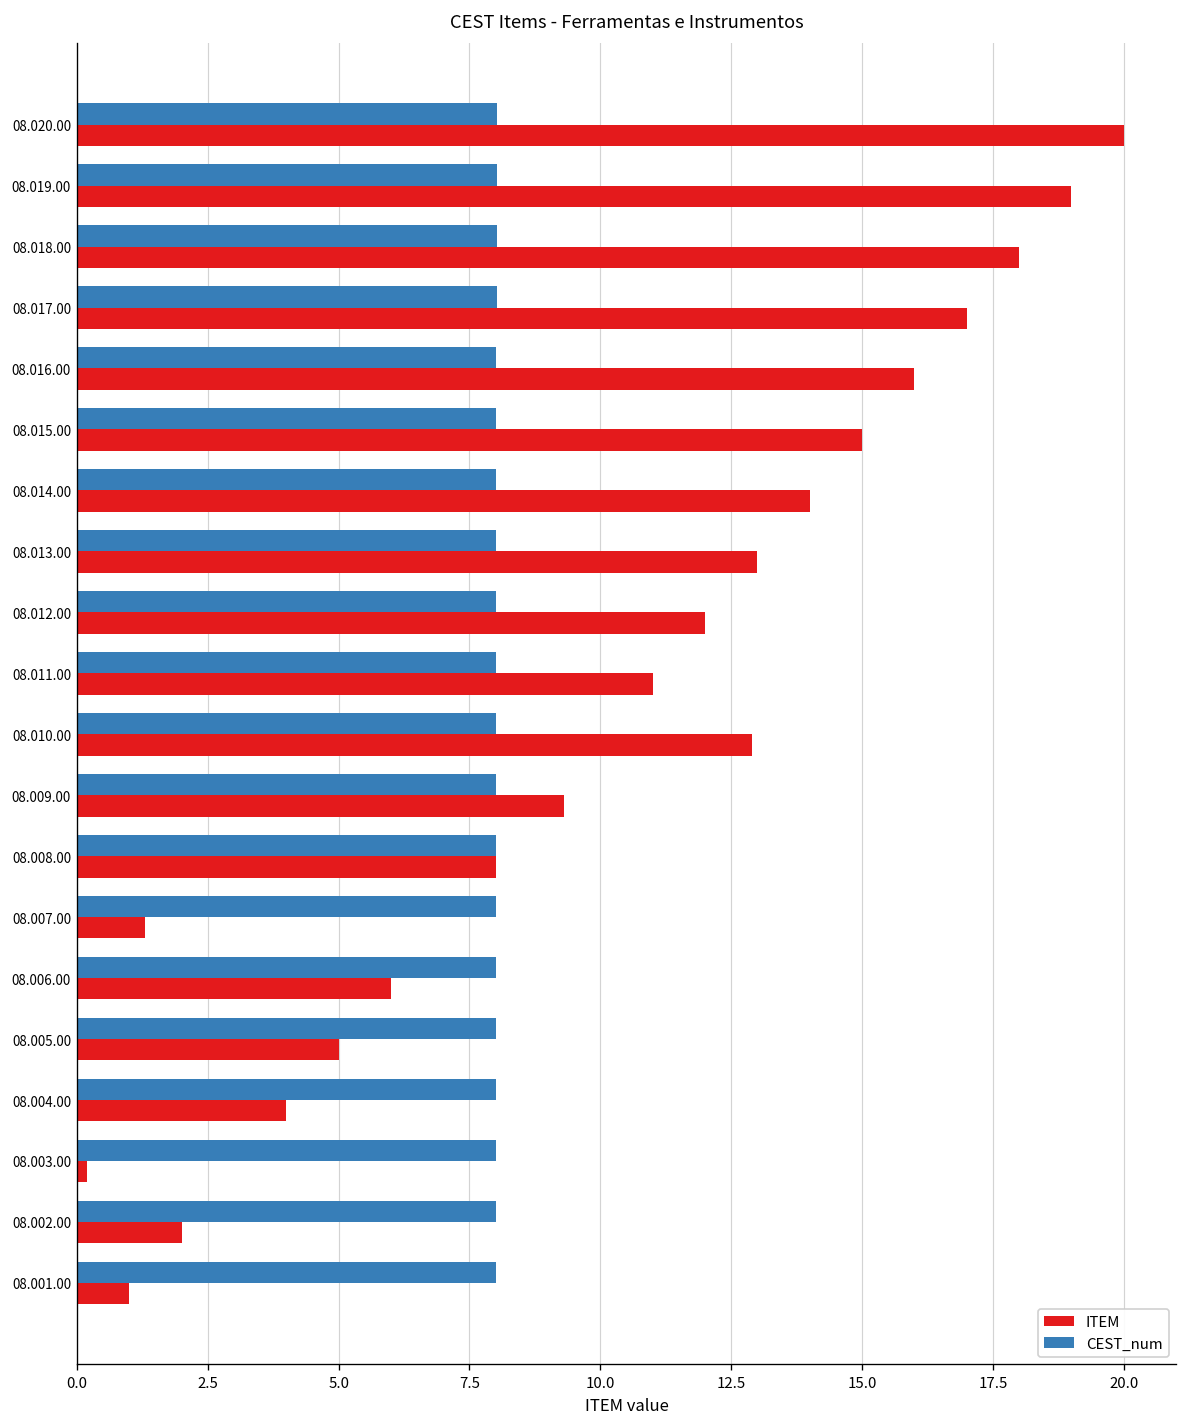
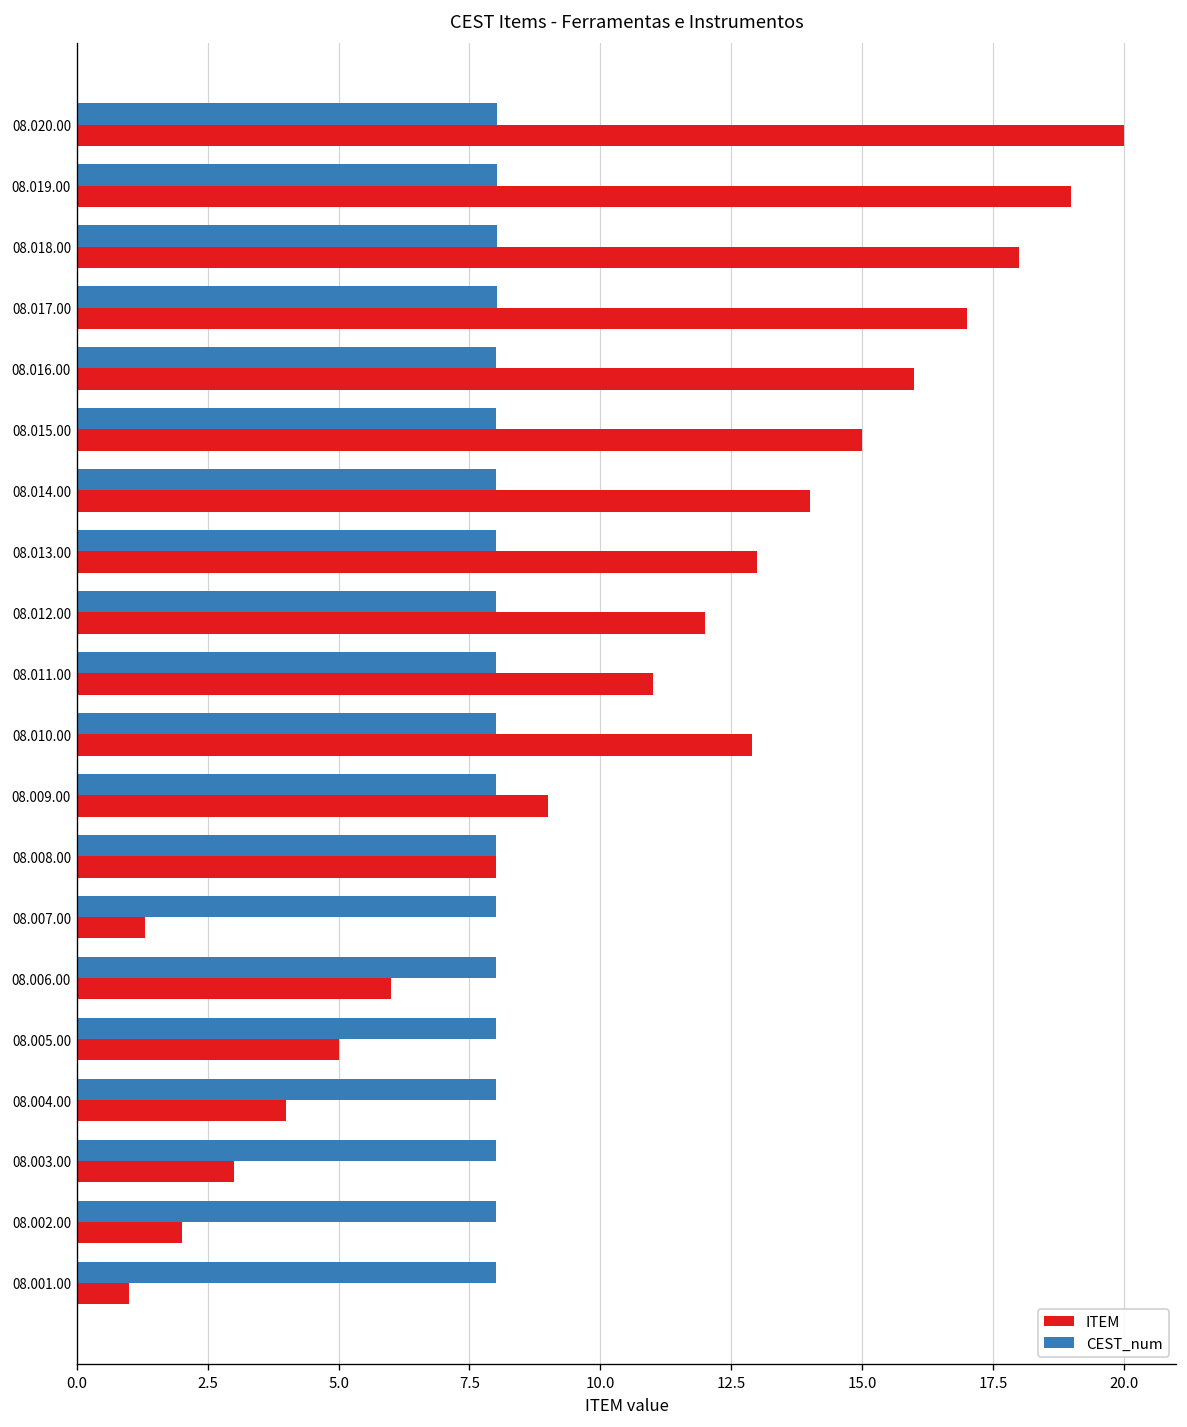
ITEM, 08.009.00: 9.3 -> 9.0
ITEM, 08.003.00: 0.2 -> 3.0
